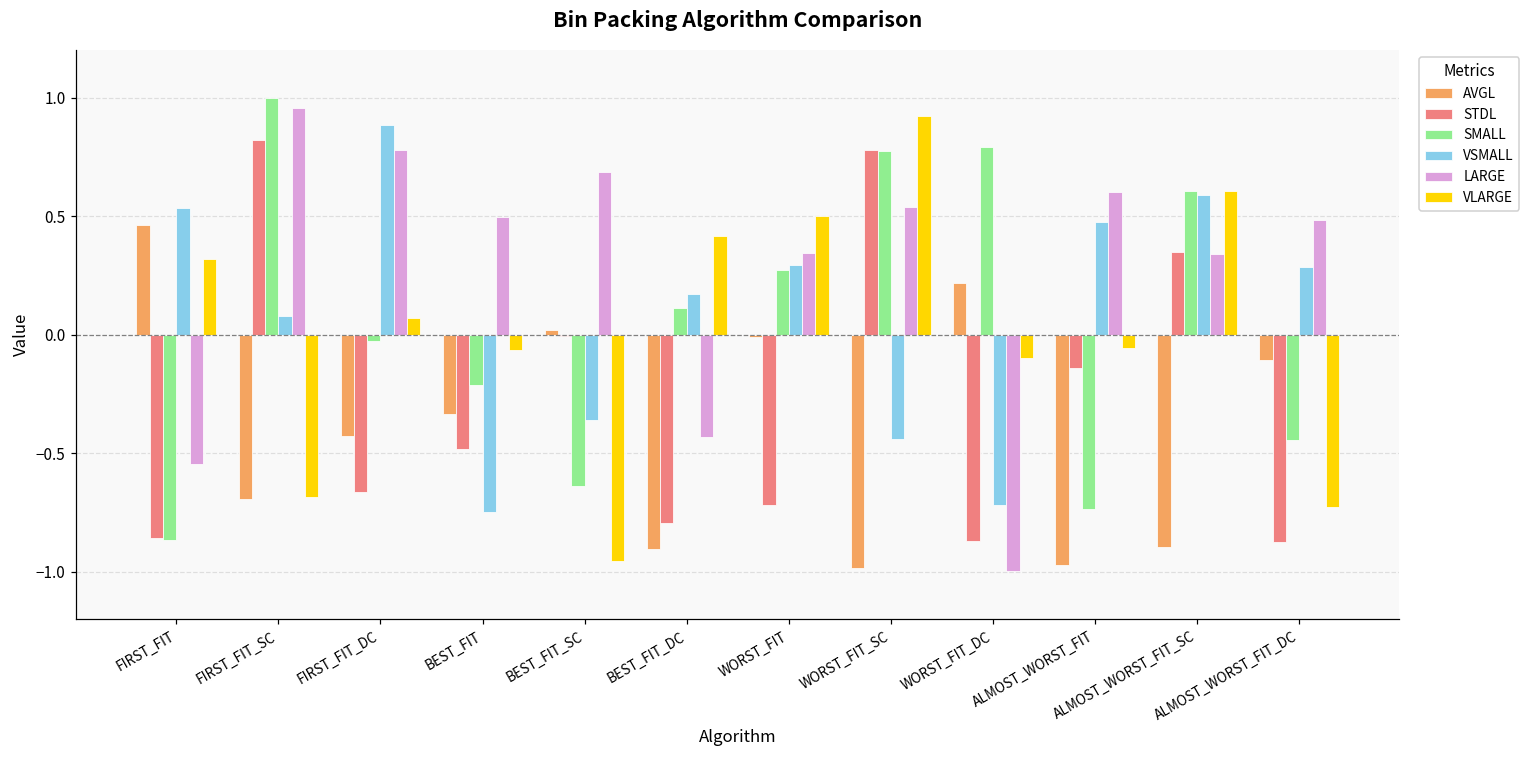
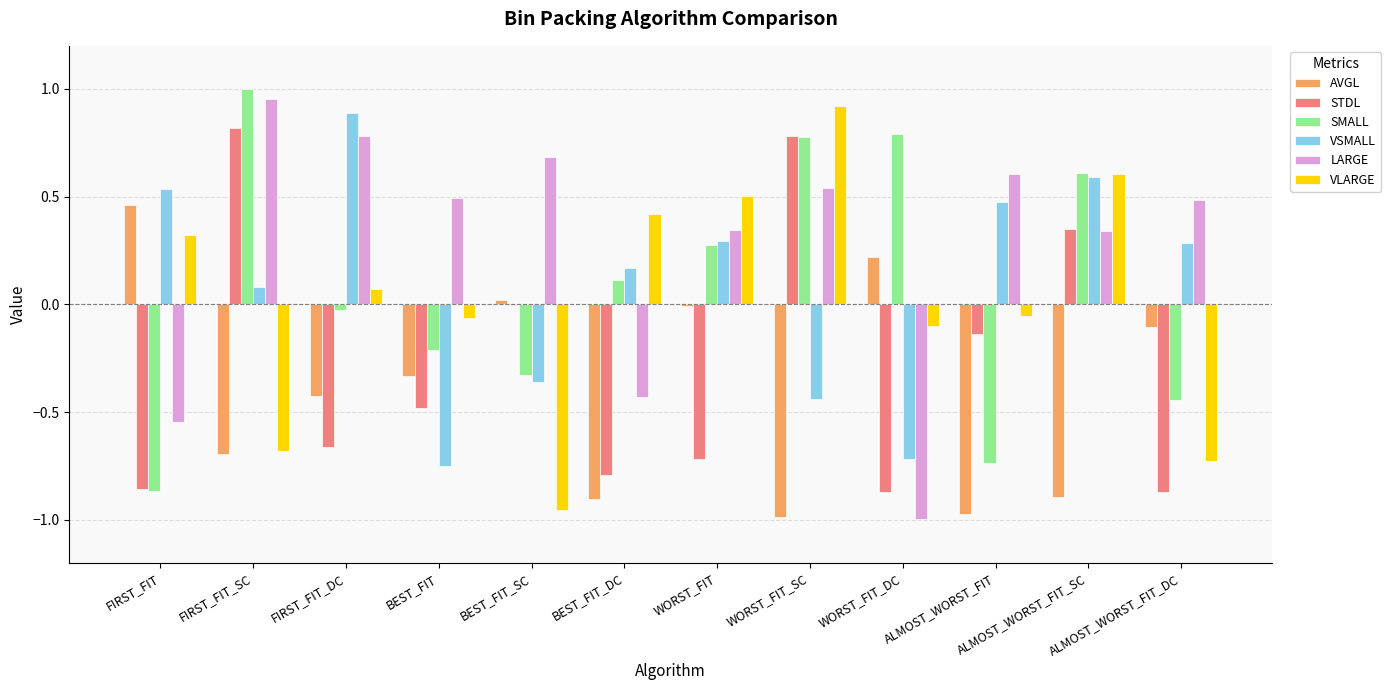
SMALL, BEST_FIT_SC: -0.64 -> -0.33
